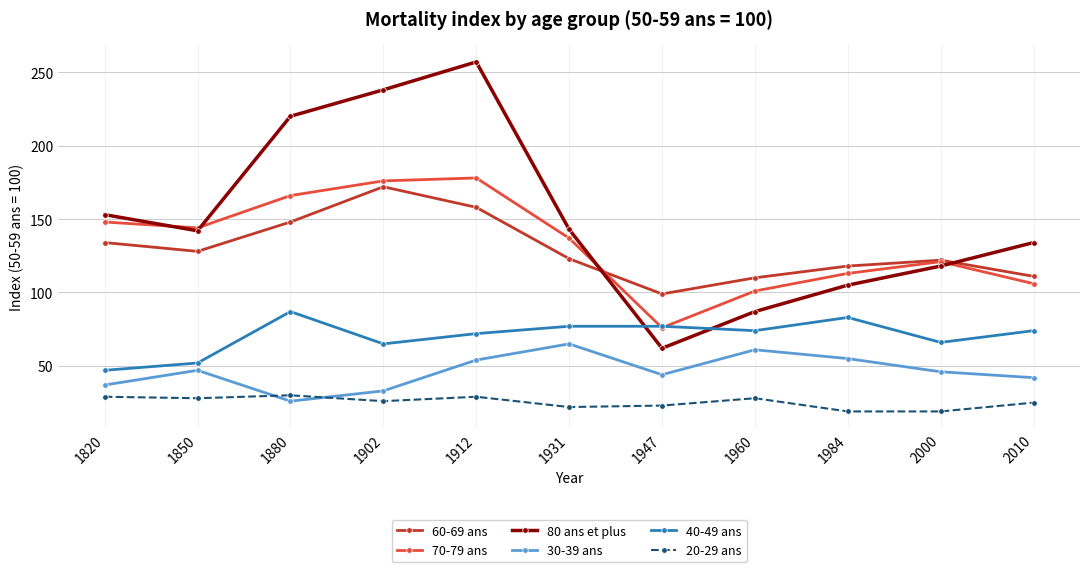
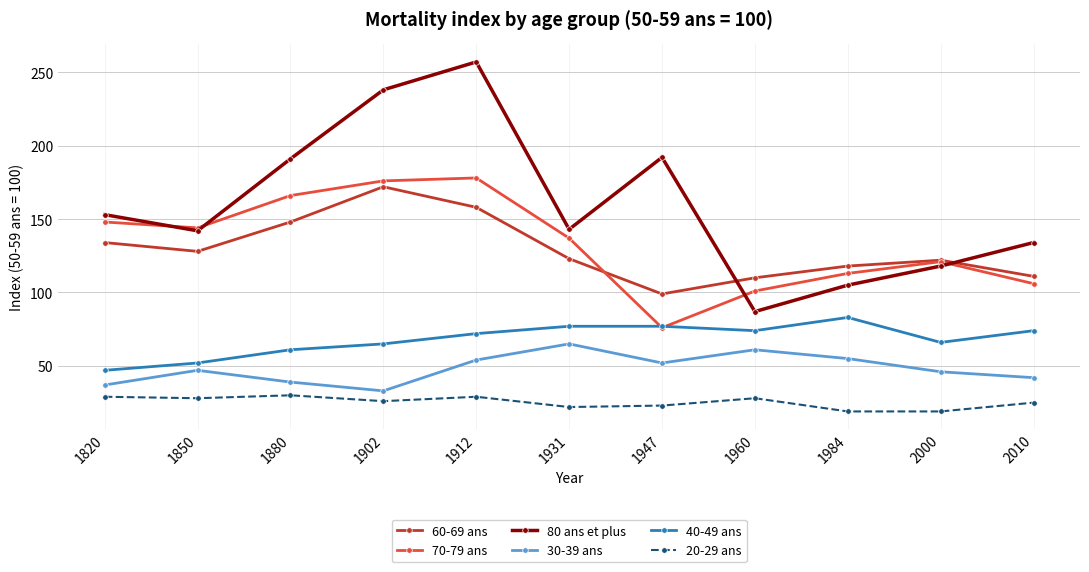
80 ans et plus, 1880: 220 -> 191
30-39 ans, 1880: 26 -> 39
40-49 ans, 1880: 87 -> 61
80 ans et plus, 1947: 62 -> 192
30-39 ans, 1947: 44 -> 52
